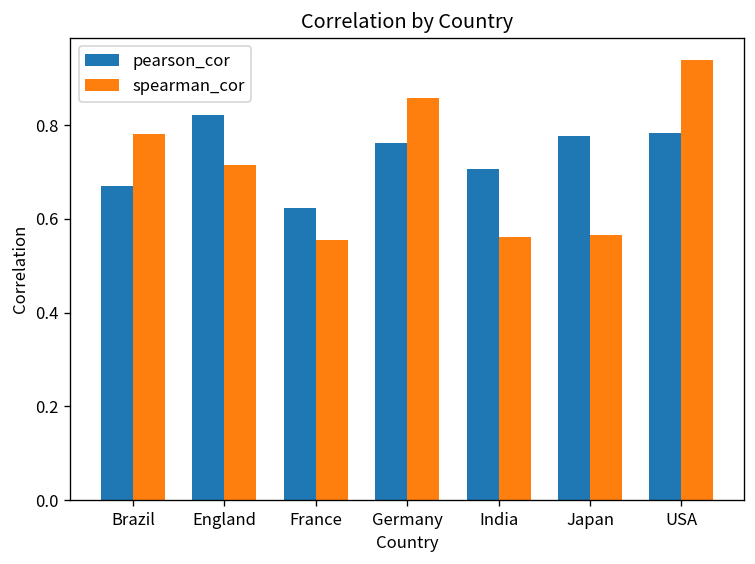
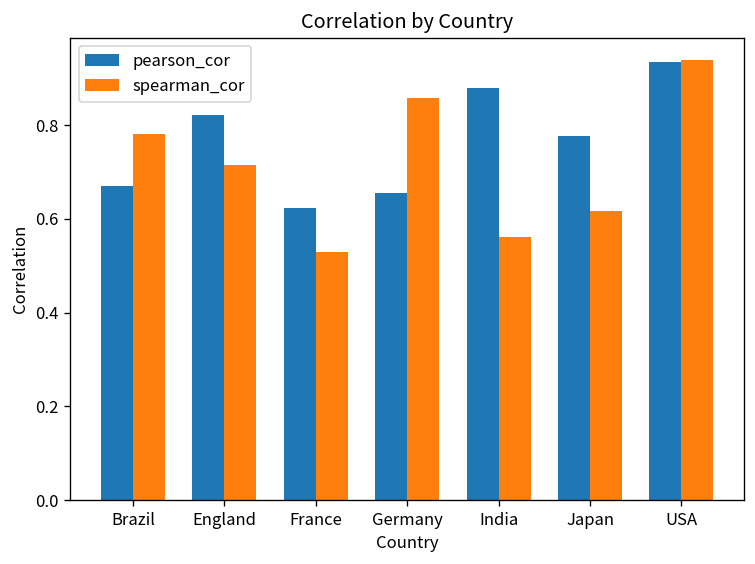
spearman_cor, France: 0.55 -> 0.53
pearson_cor, Germany: 0.76 -> 0.65
pearson_cor, India: 0.71 -> 0.88
spearman_cor, Japan: 0.57 -> 0.62
pearson_cor, USA: 0.78 -> 0.93
